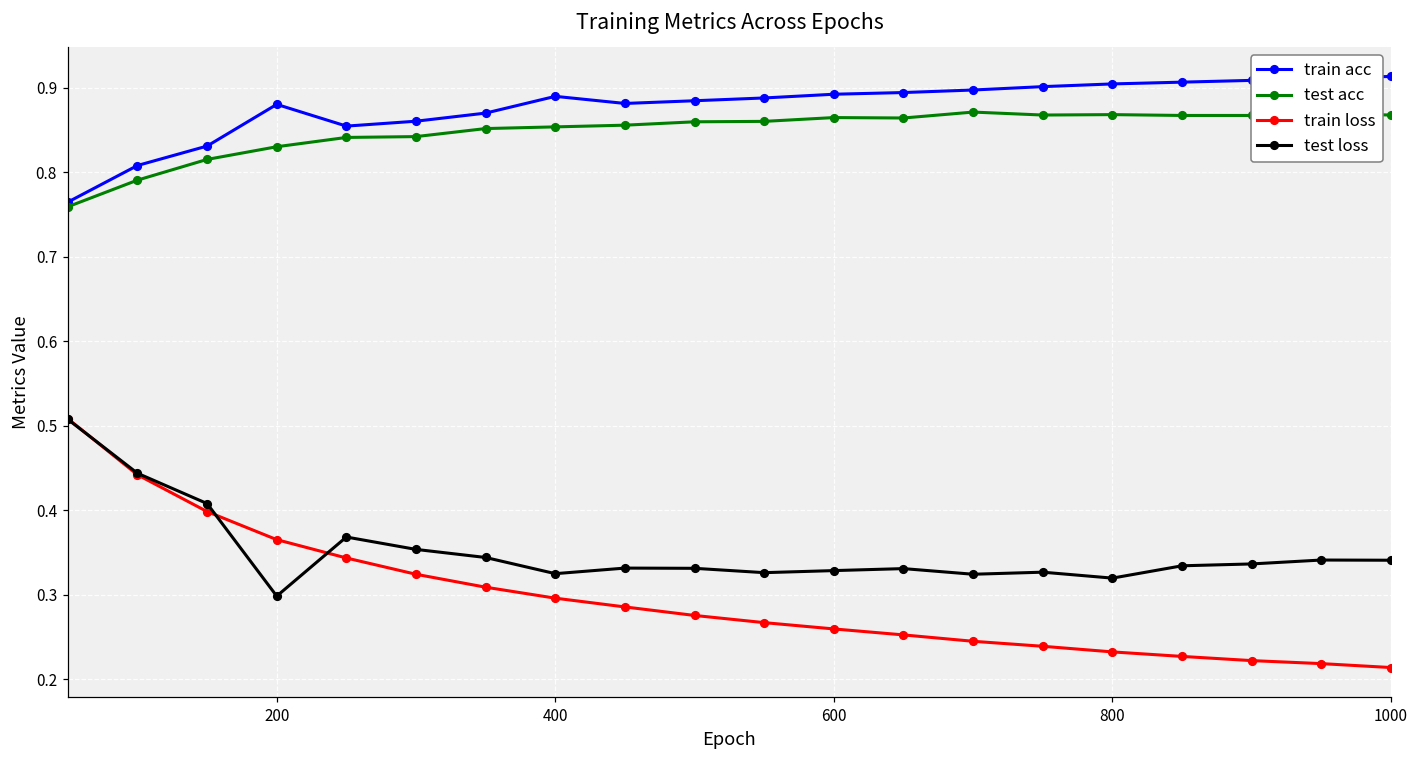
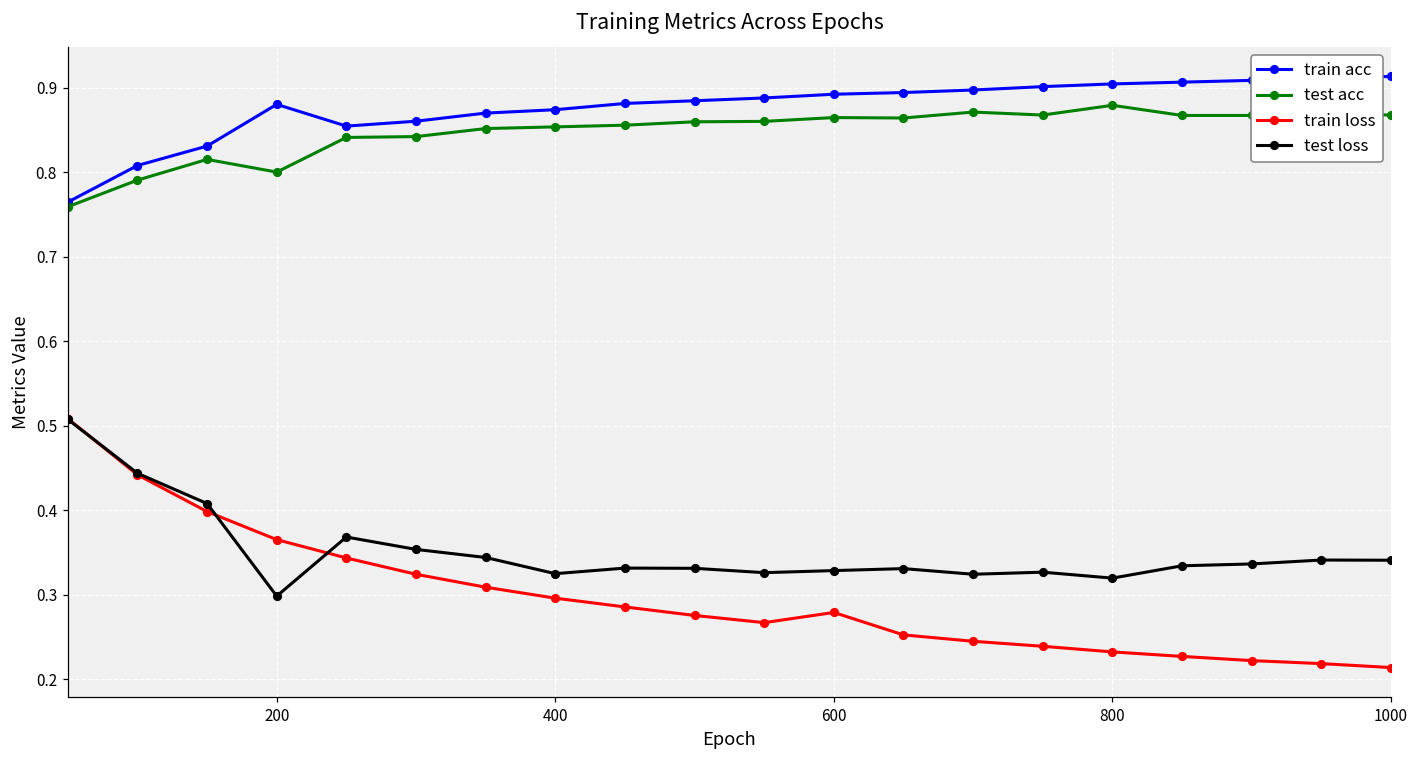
test acc, 200: 0.83 -> 0.80
train acc, 400: 0.89 -> 0.87
train loss, 600: 0.26 -> 0.28
test acc, 800: 0.87 -> 0.88
